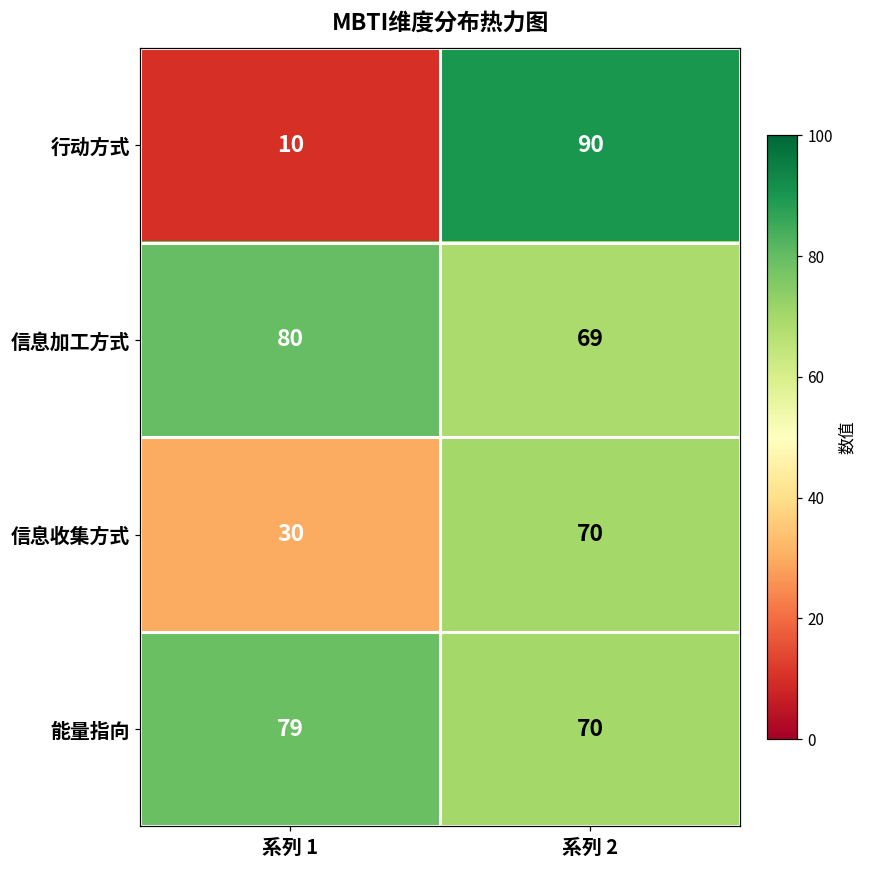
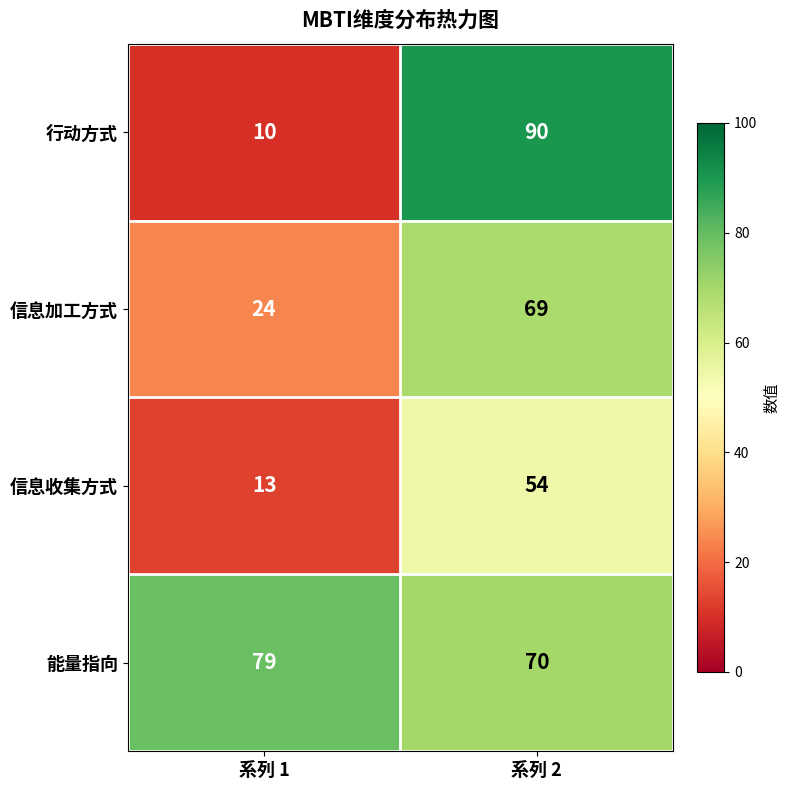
信息加工方式, 系列 1: 80 -> 24
信息收集方式, 系列 1: 30 -> 13
信息收集方式, 系列 2: 70 -> 54
